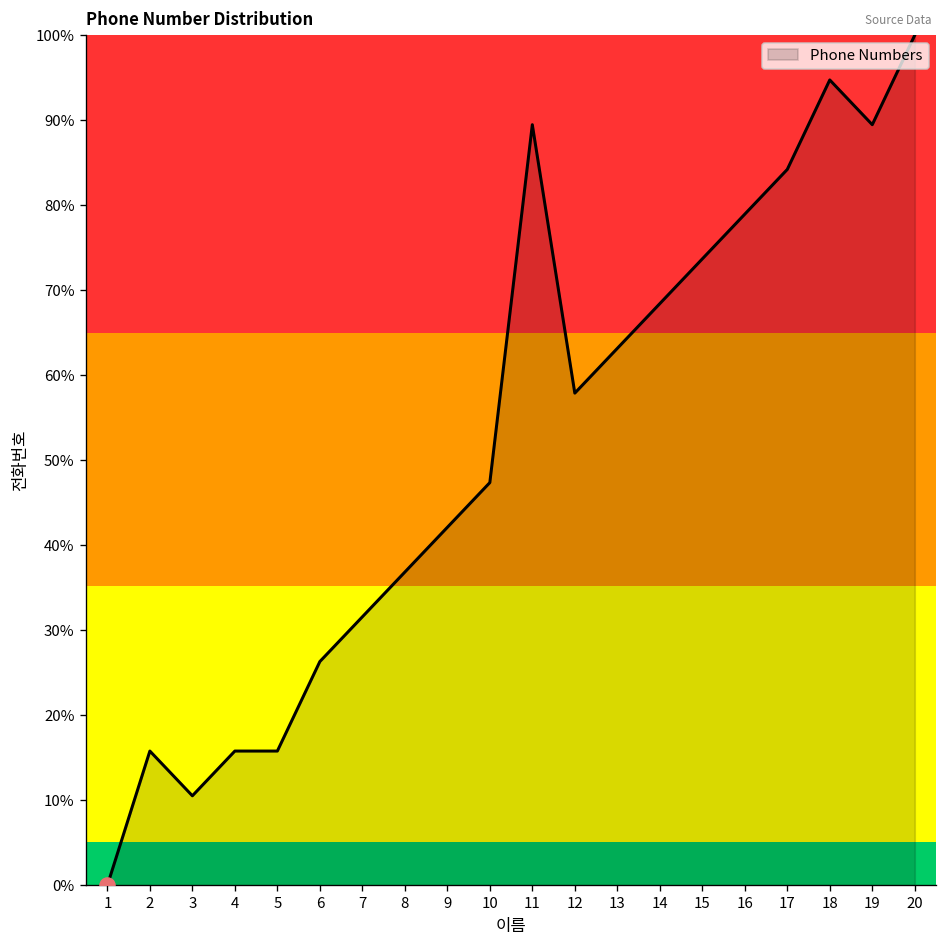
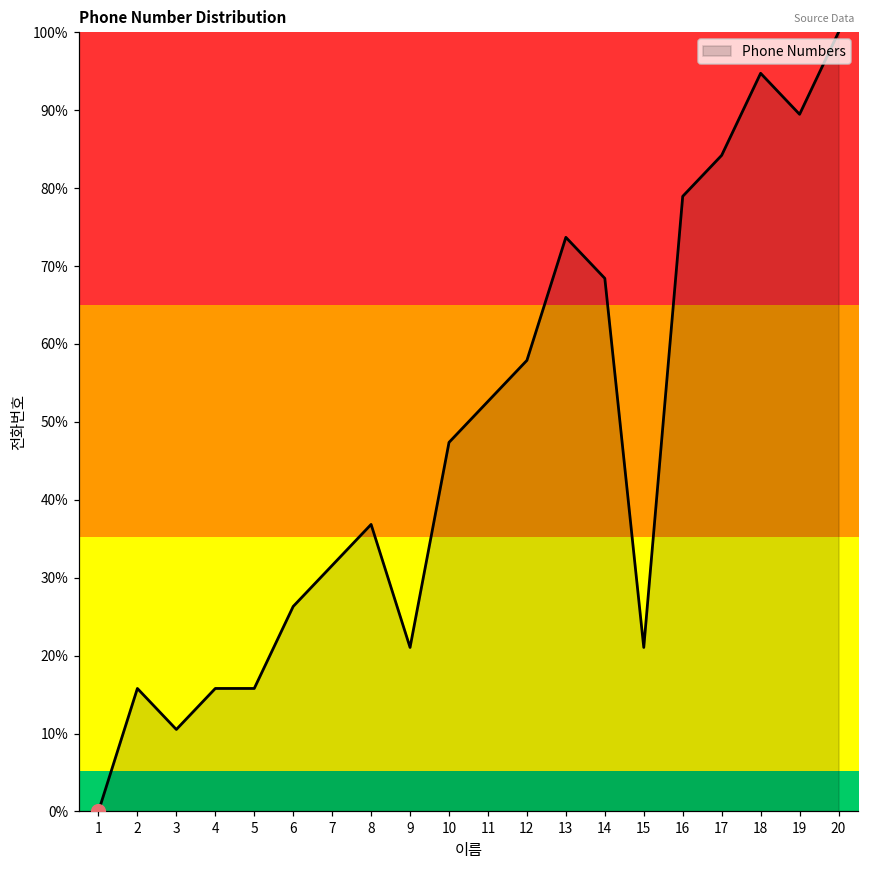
Phone Numbers, 9: 42% -> 21%
Phone Numbers, 11: 89% -> 53%
Phone Numbers, 13: 63% -> 74%
Phone Numbers, 15: 74% -> 21%
